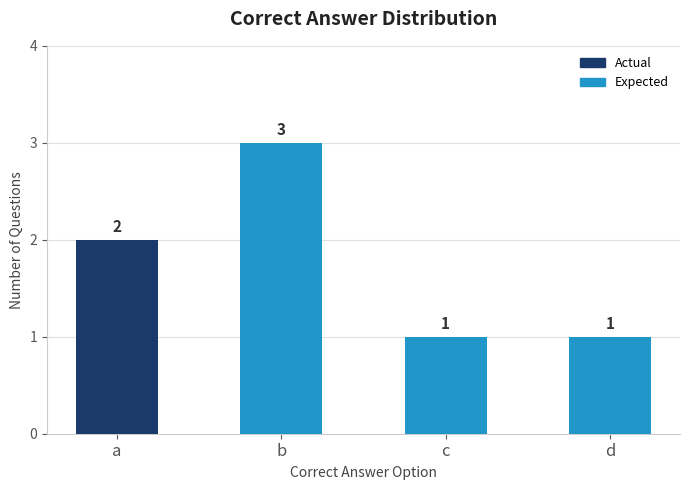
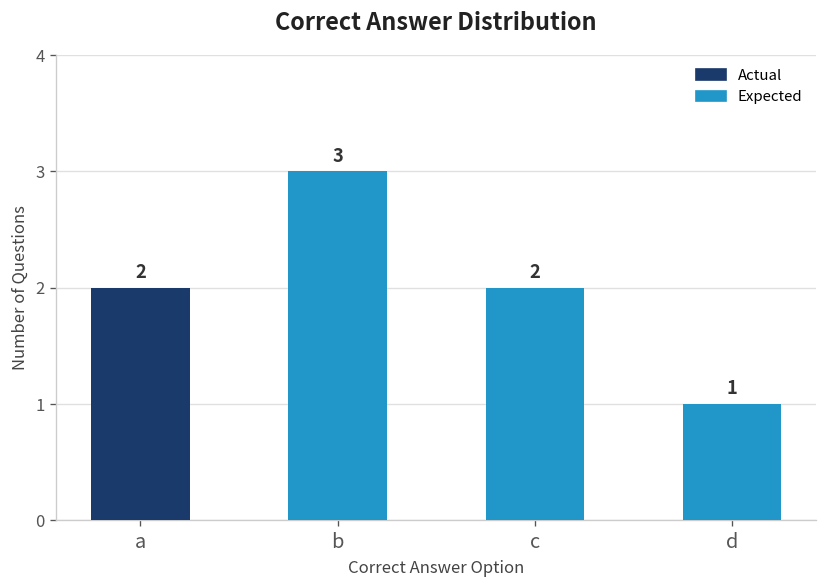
c: 1 -> 2
